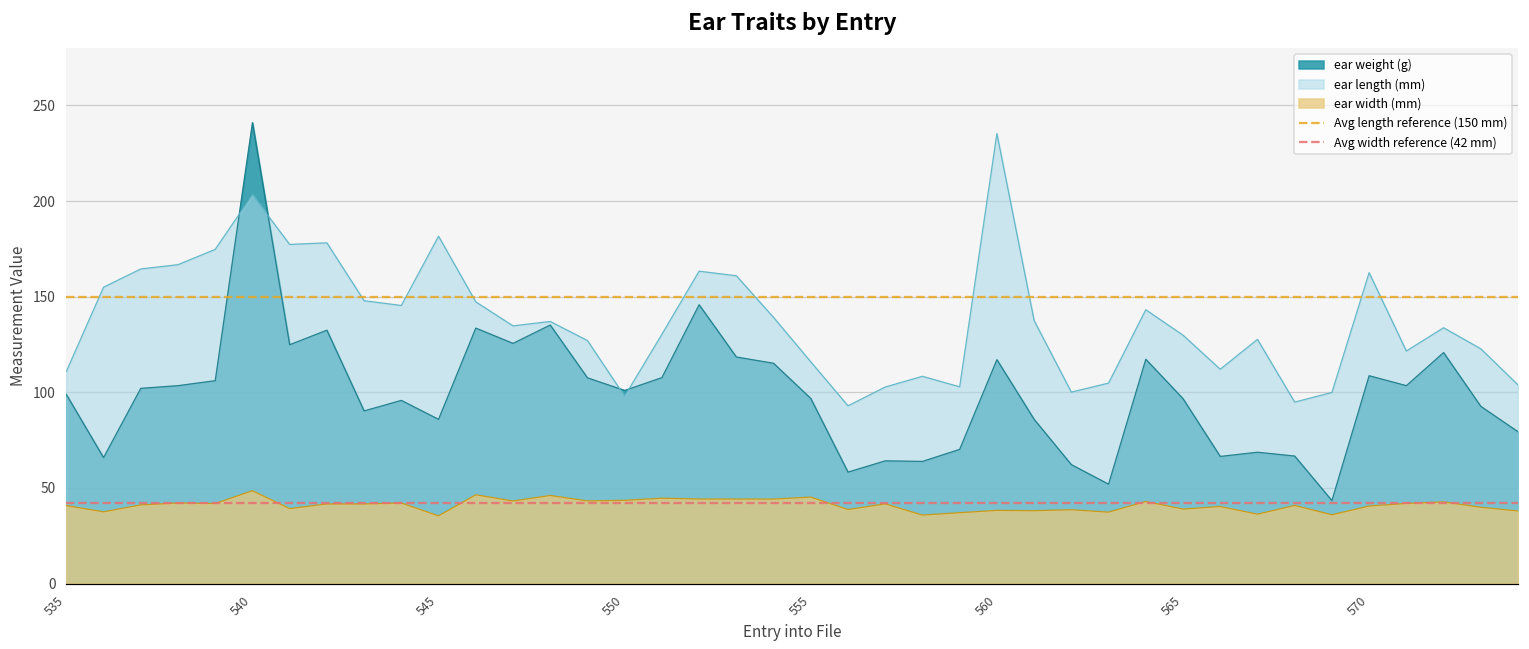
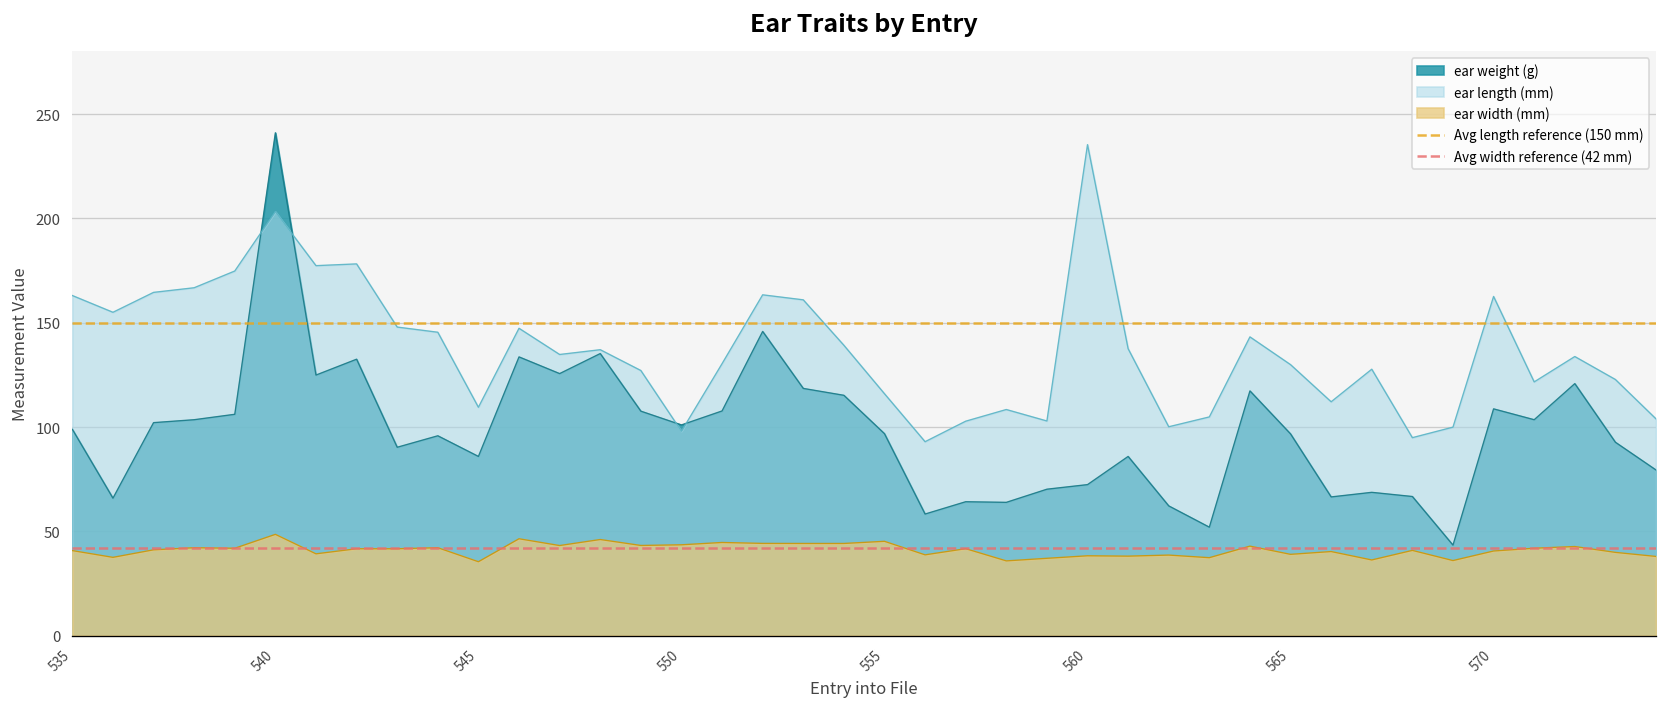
ear length (mm), 535: 111 -> 163
ear length (mm), 545: 182 -> 109
ear weight (g), 560: 117 -> 72
